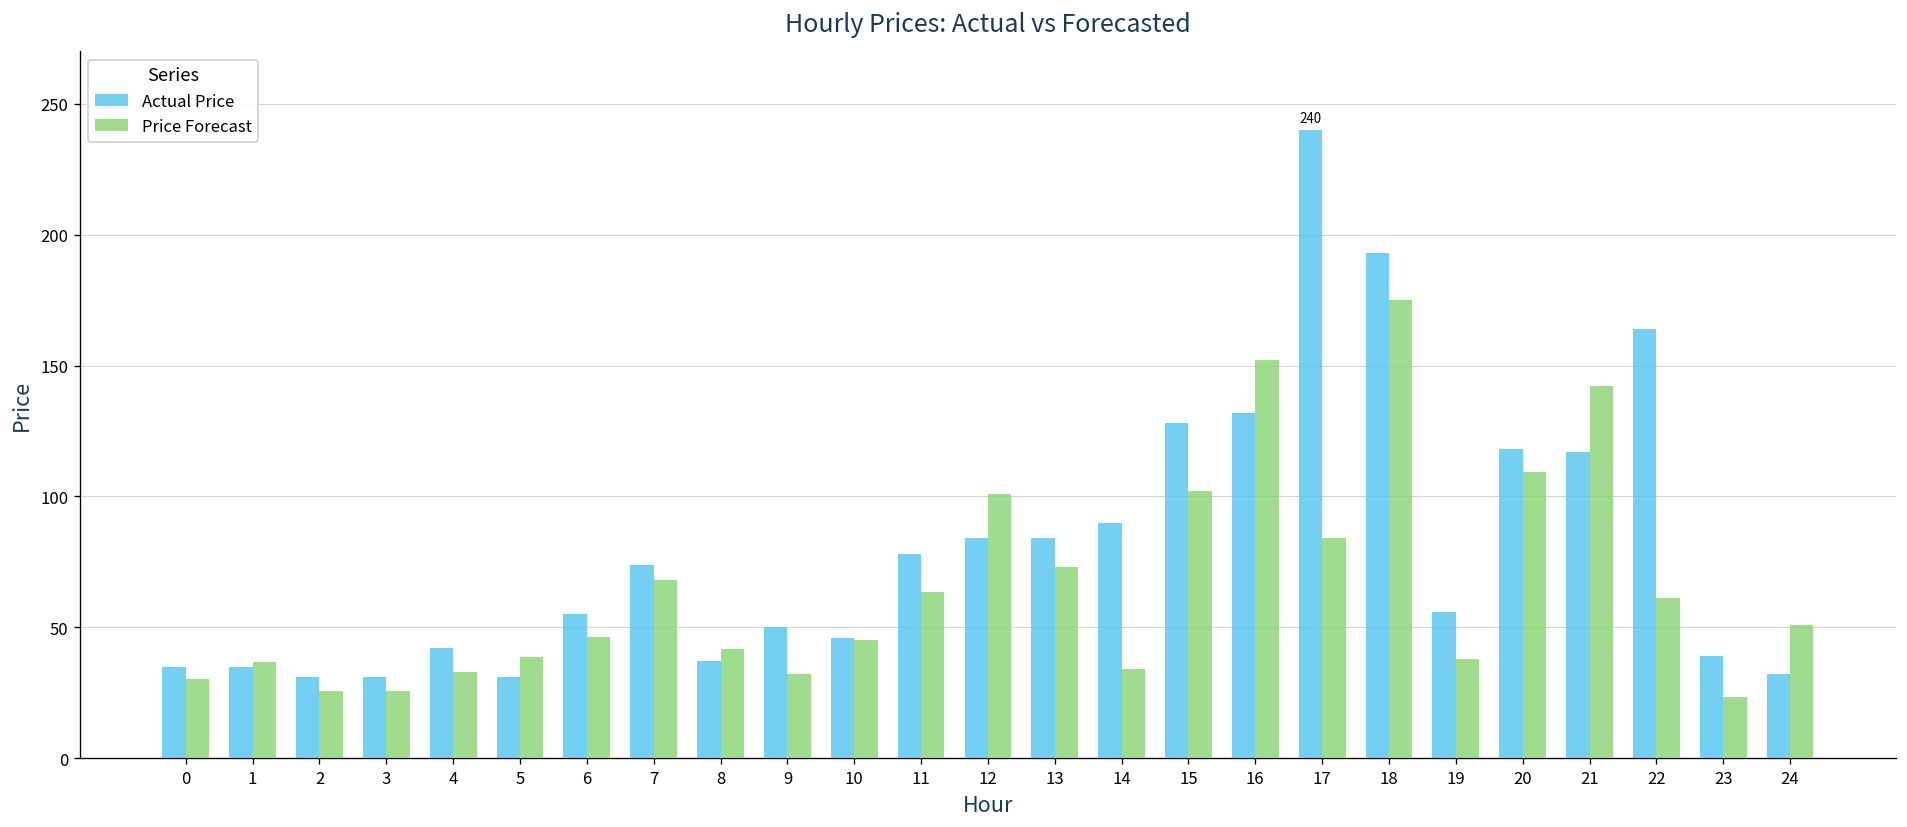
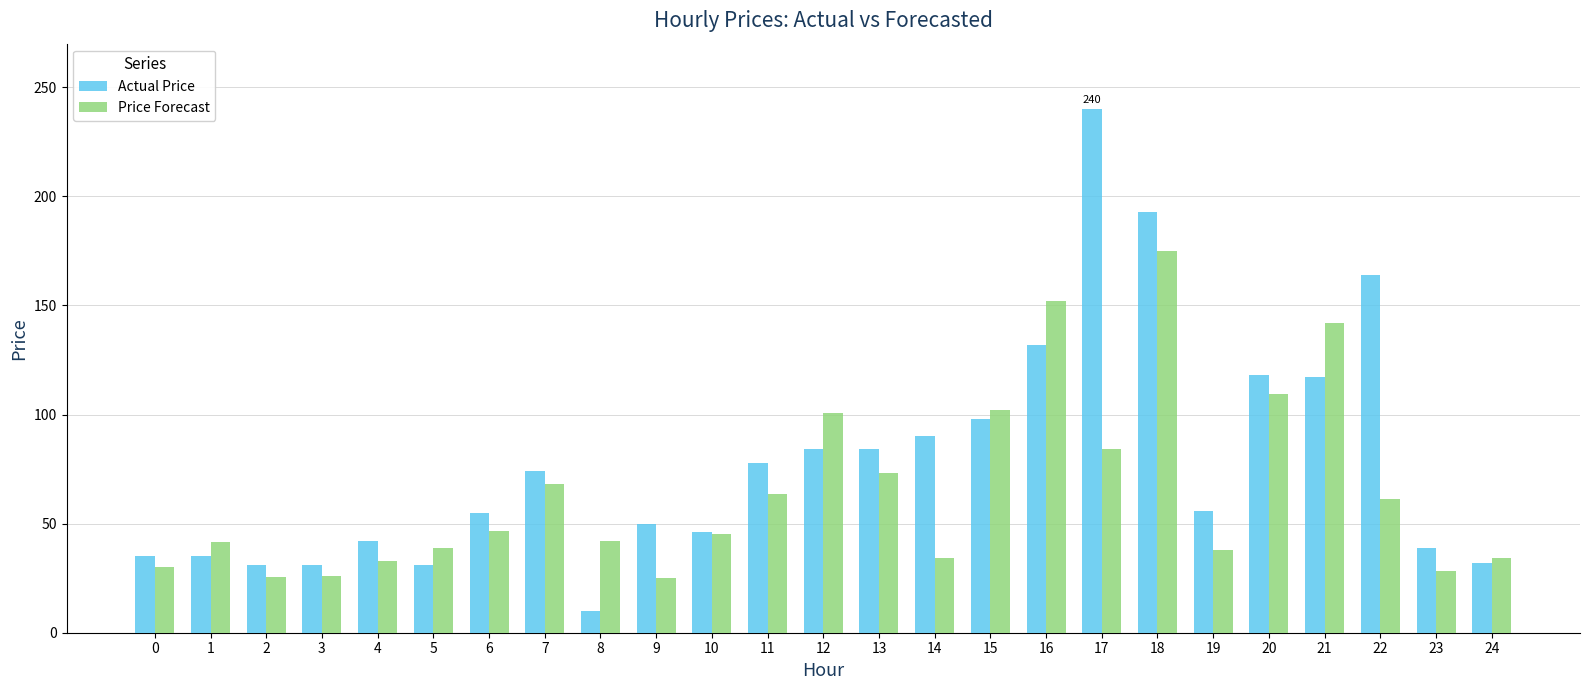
Price Forecast, 1: 37 -> 41
Actual Price, 8: 37 -> 10
Price Forecast, 9: 32 -> 25
Actual Price, 15: 128 -> 98
Price Forecast, 23: 23 -> 28
Price Forecast, 24: 51 -> 34
